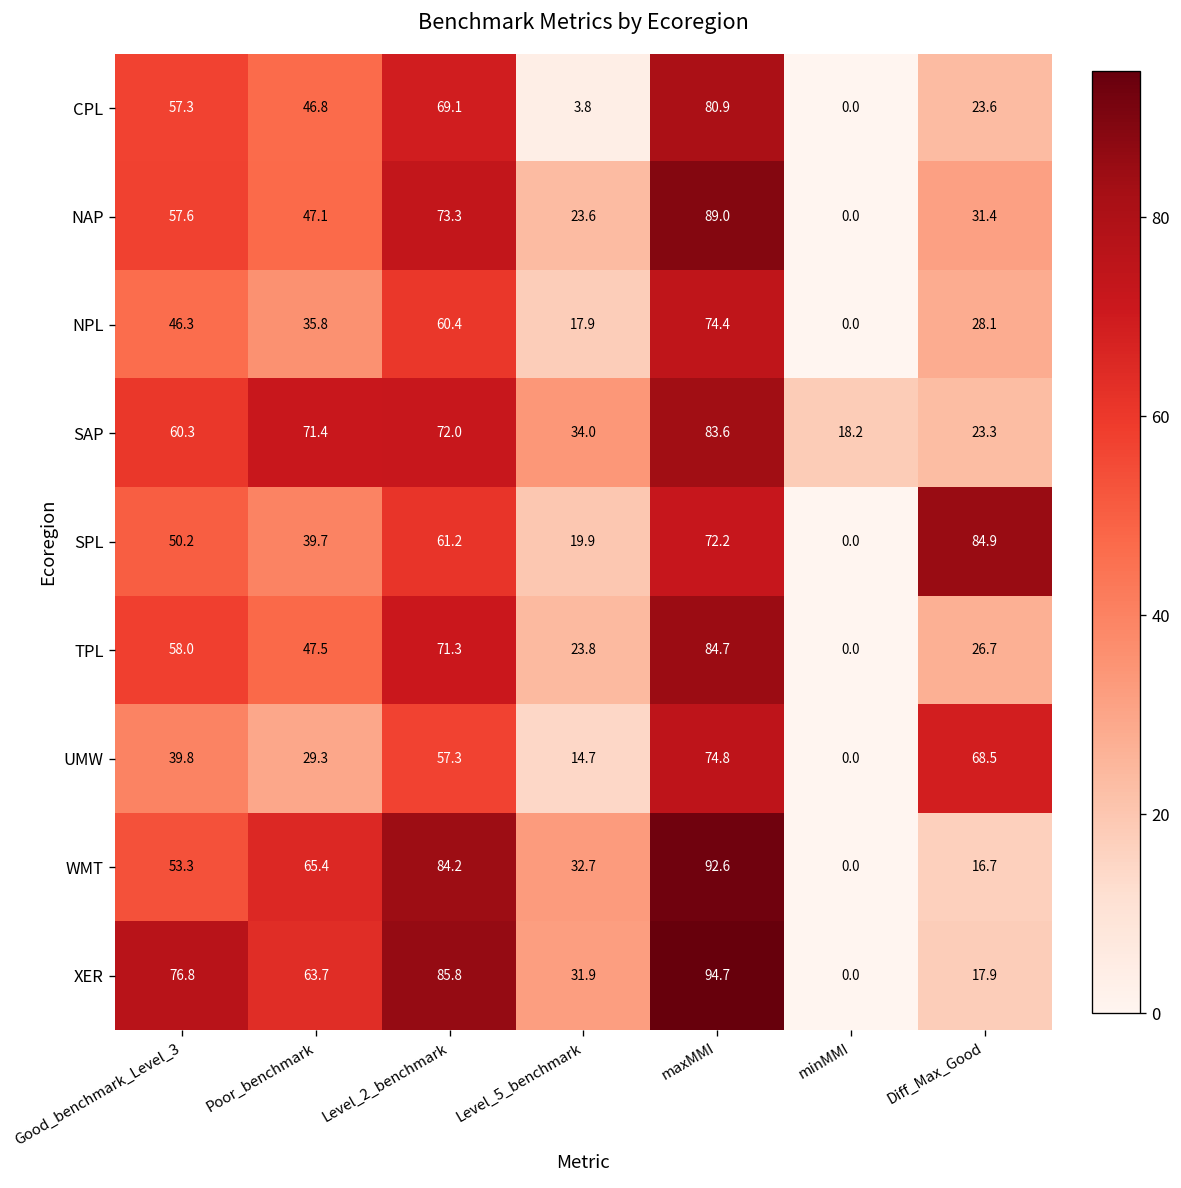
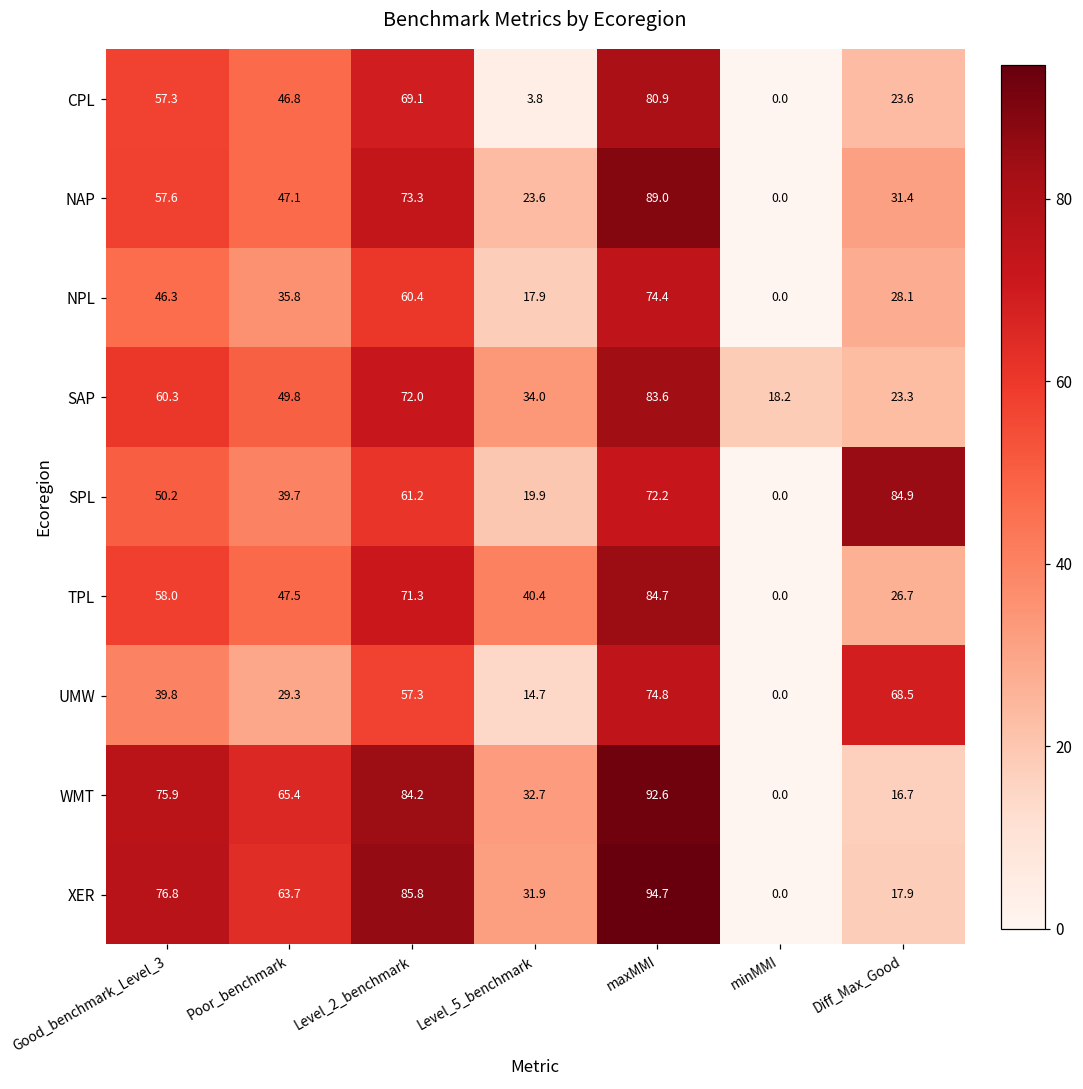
SAP, Poor_benchmark: 71.4 -> 49.8
TPL, Level_5_benchmark: 23.8 -> 40.4
WMT, Good_benchmark_Level_3: 53.3 -> 75.9
